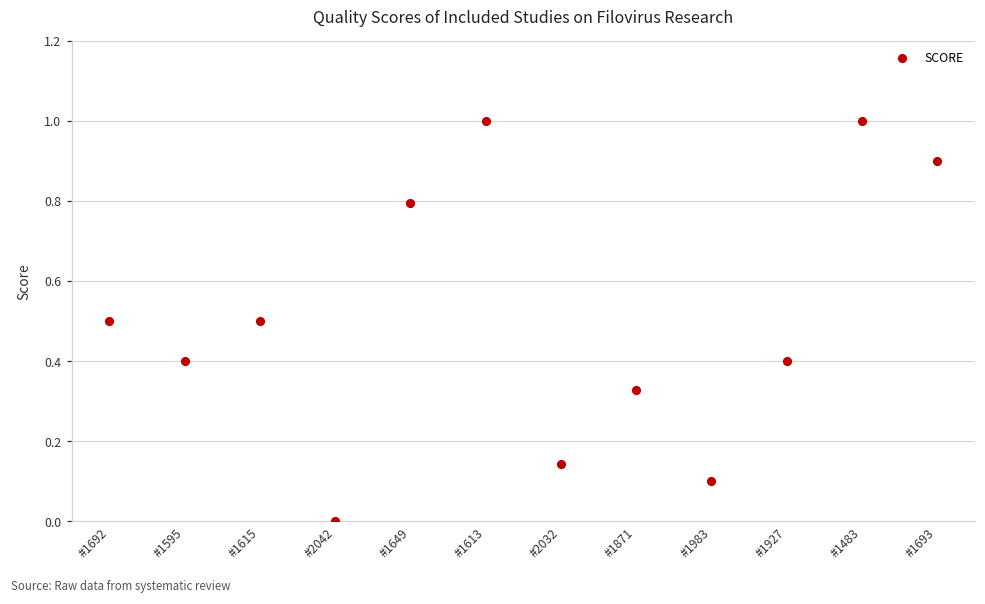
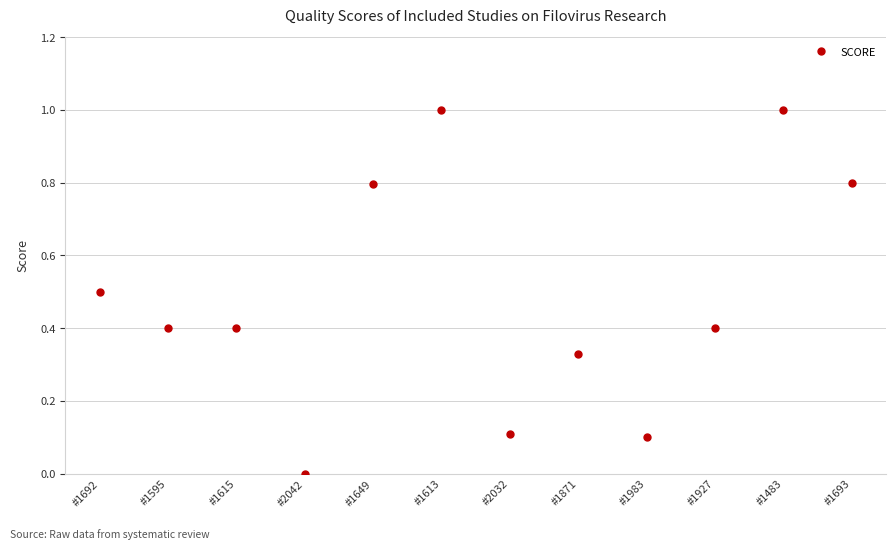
#1615: 0.5 -> 0.4
#2032: 0.14 -> 0.11
#1693: 0.9 -> 0.8
